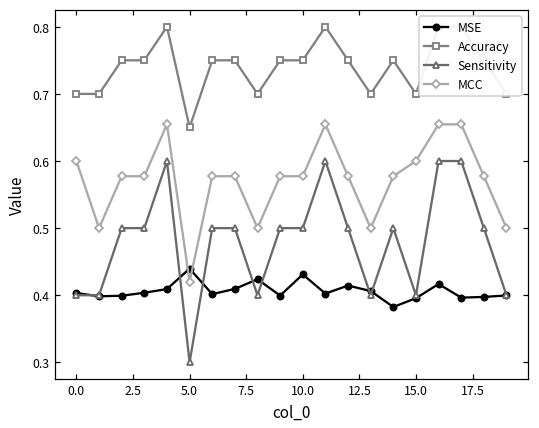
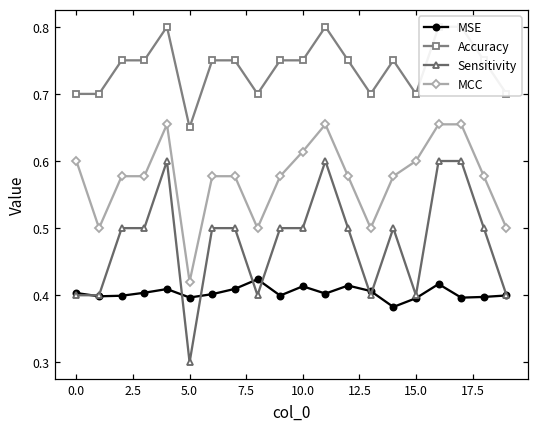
MSE, 5.0: 0.44 -> 0.40
MSE, 10.0: 0.43 -> 0.41
MCC, 10.0: 0.58 -> 0.61
